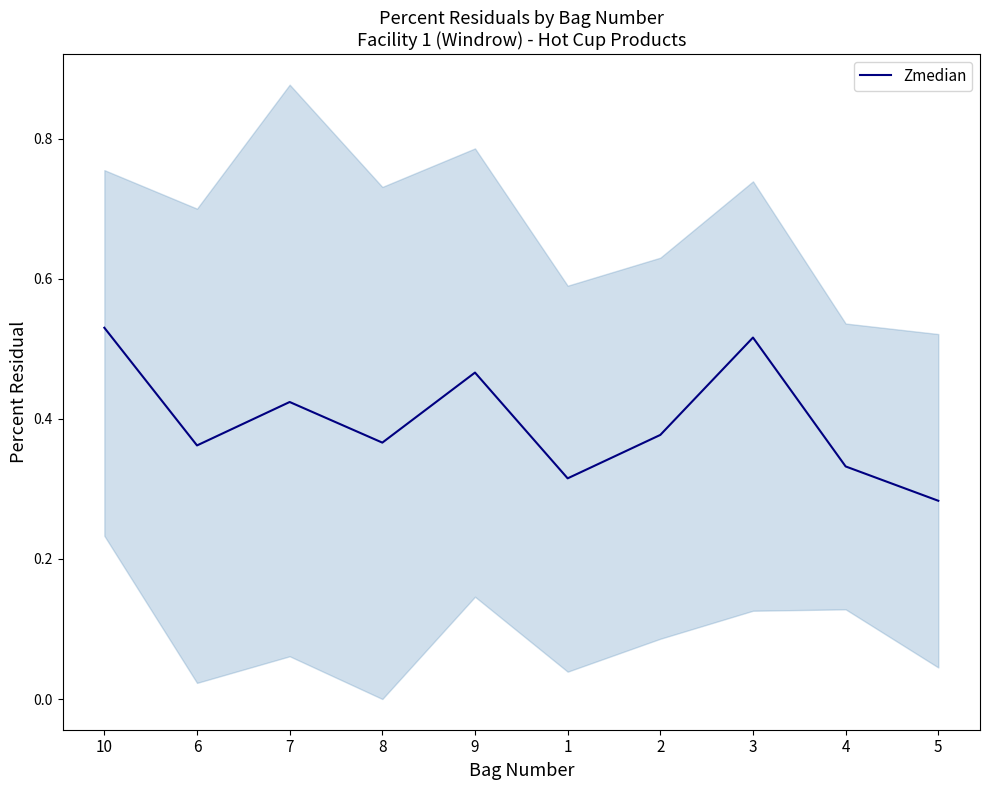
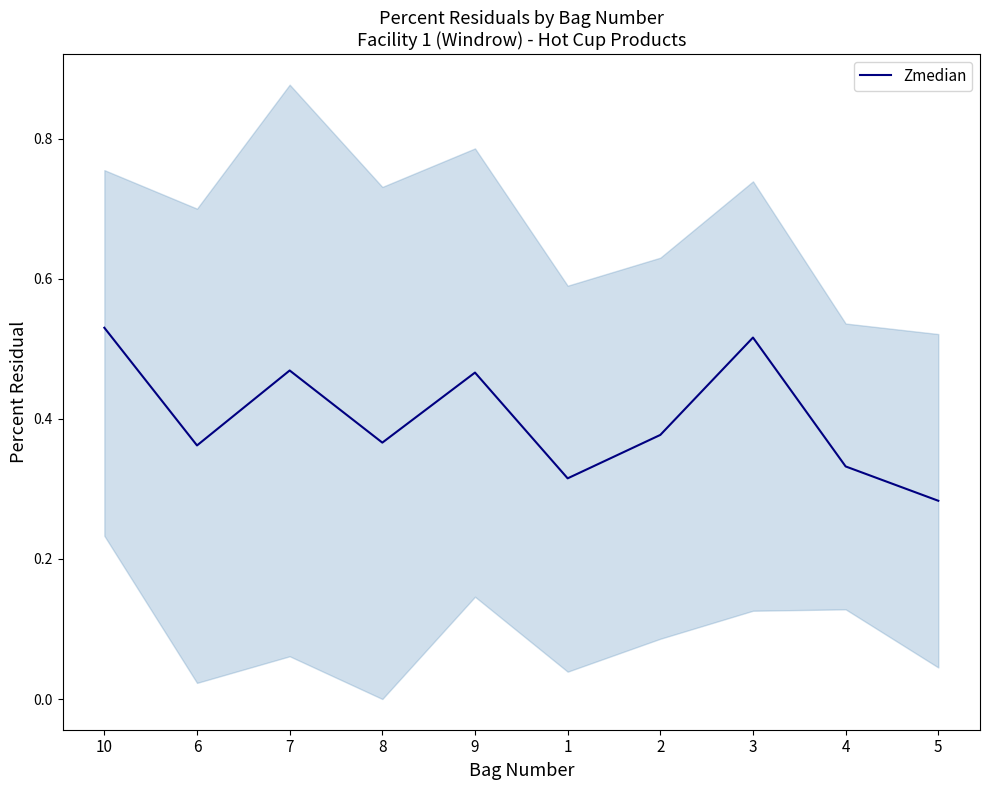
Zmedian, 7: 0.42 -> 0.47
